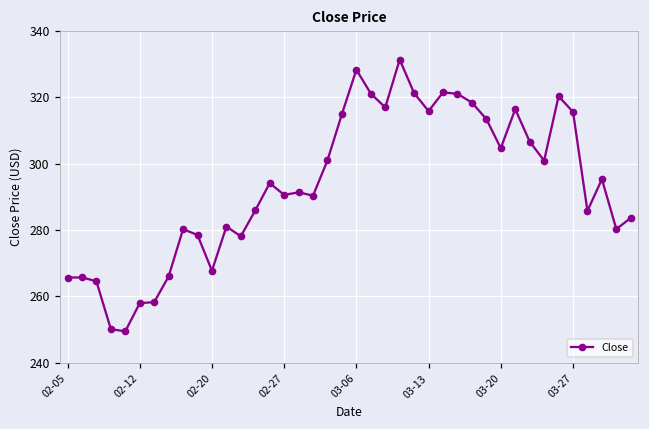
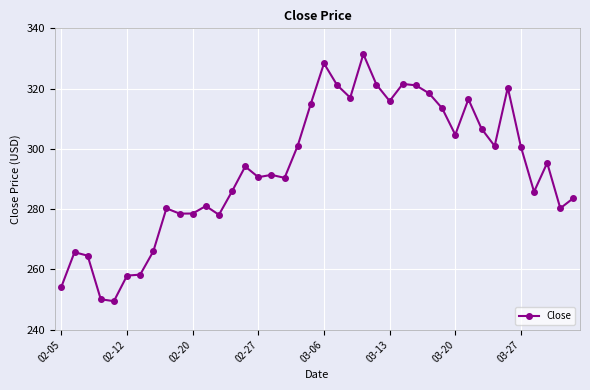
02-05: 266 -> 254
02-20: 268 -> 279
03-27: 316 -> 301
